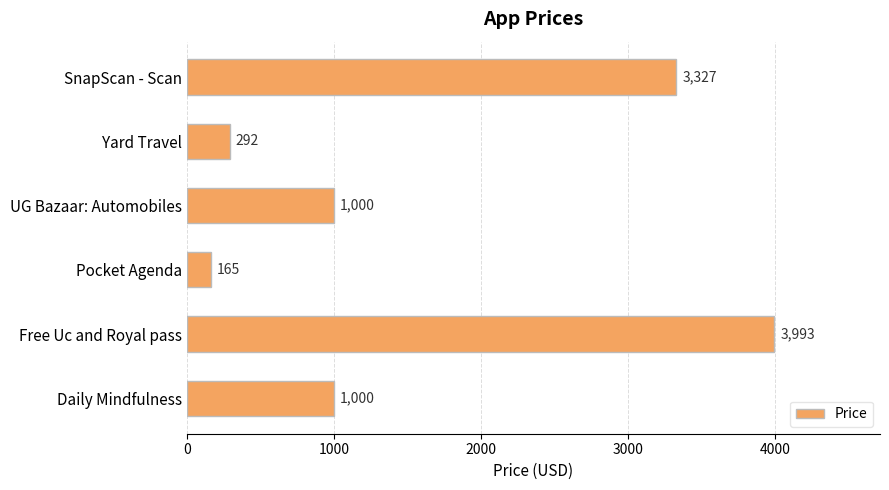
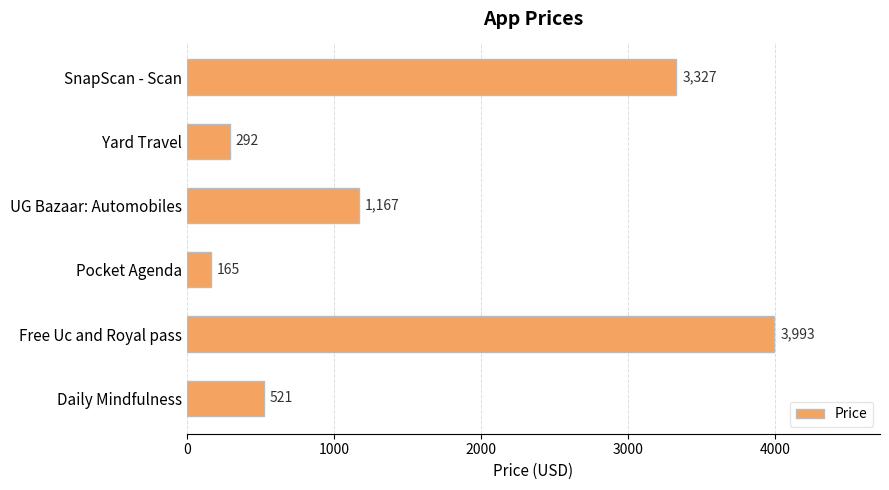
UG Bazaar: Automobiles: 1,000 -> 1,167
Daily Mindfulness: 1,000 -> 521
